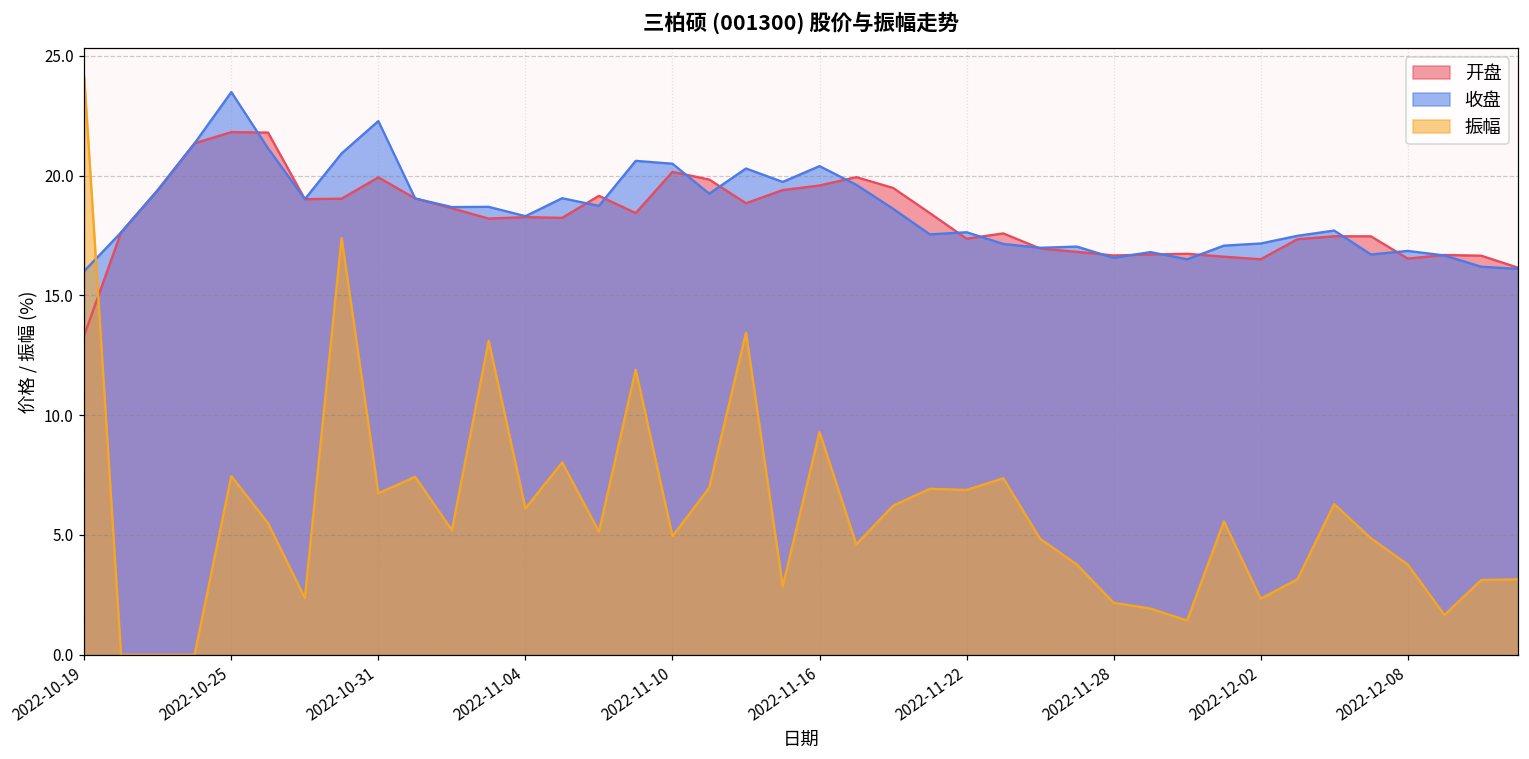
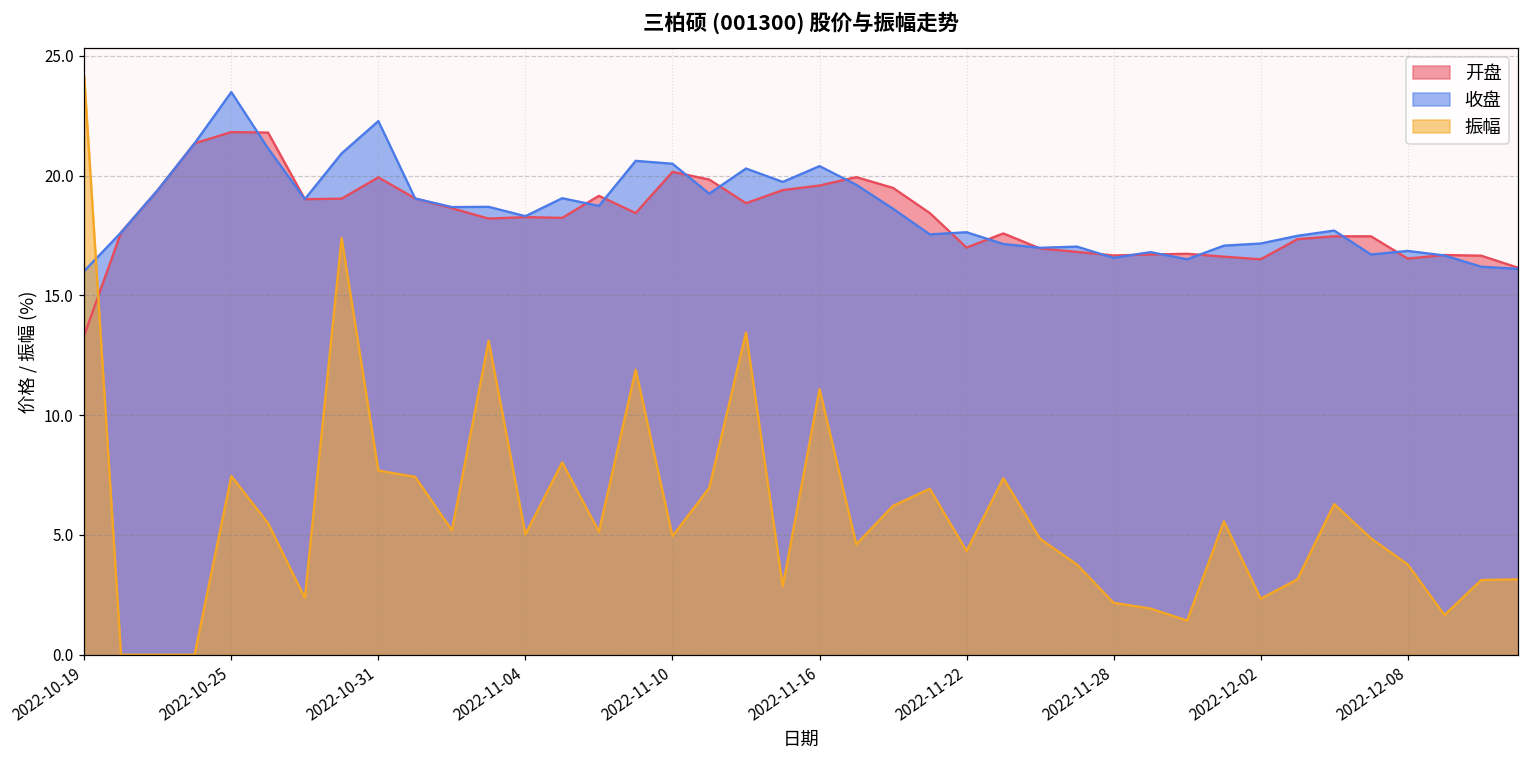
振幅, 2022-10-31: 6.7 -> 7.7
振幅, 2022-11-04: 6.1 -> 5.0
振幅, 2022-11-16: 9.3 -> 11.1
开盘, 2022-11-22: 17.4 -> 17.0
振幅, 2022-11-22: 6.9 -> 4.3
